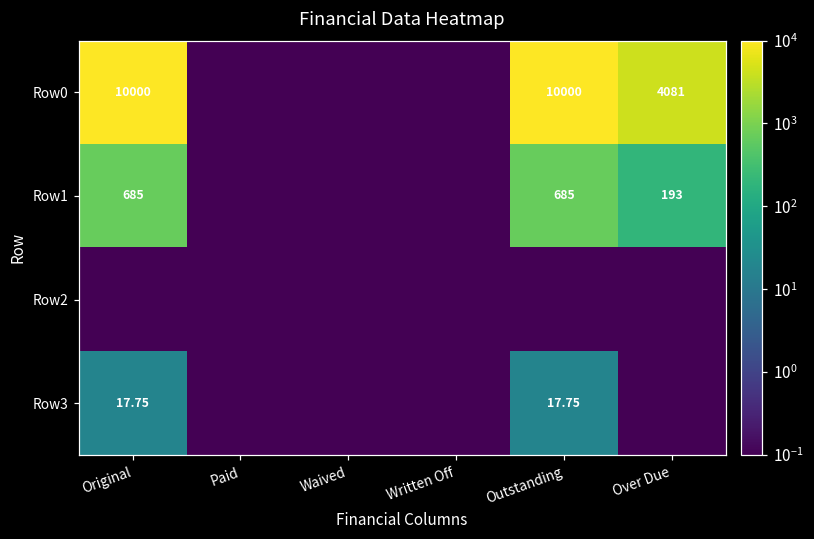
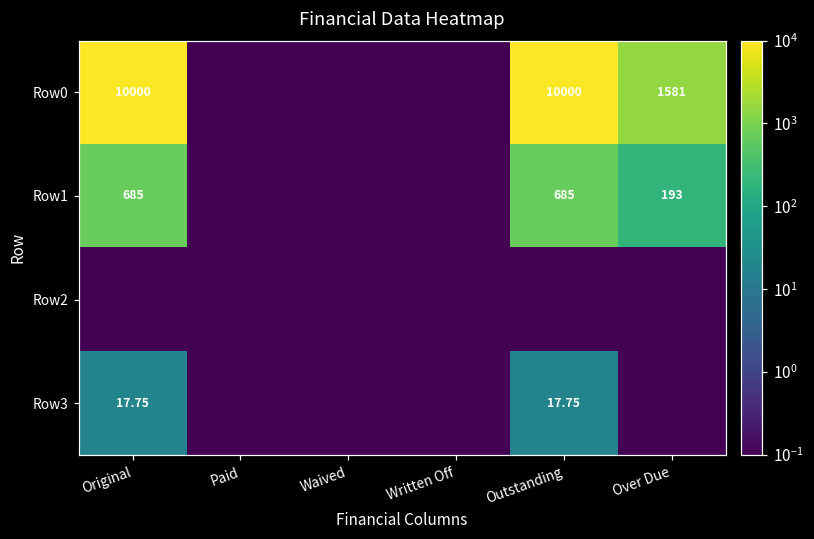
Row0, Over Due: 4081 -> 1581
